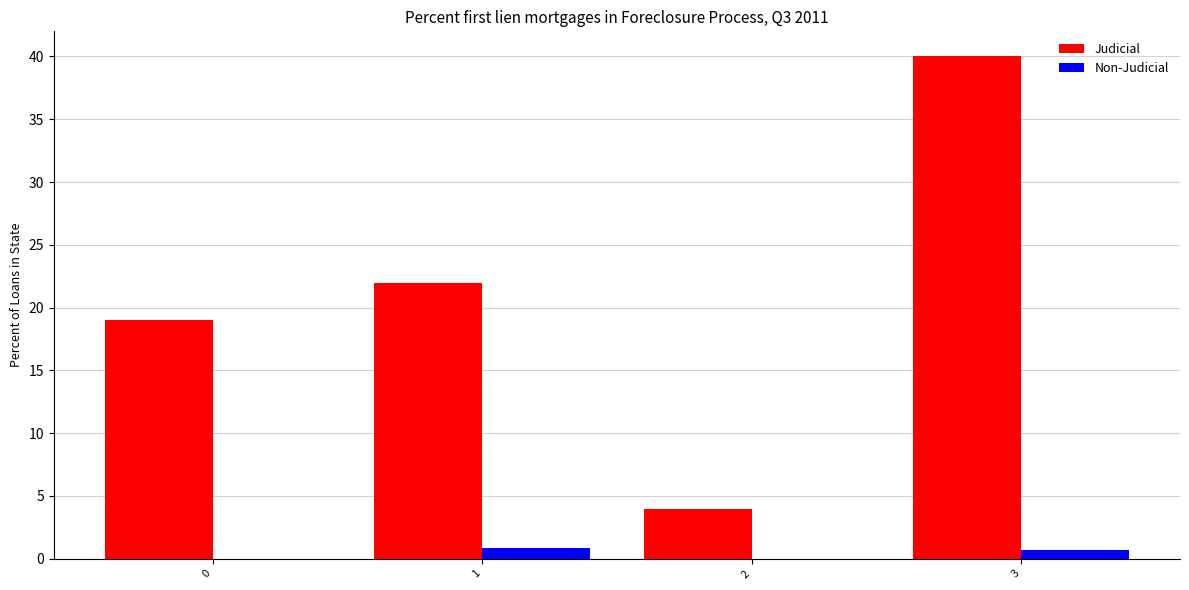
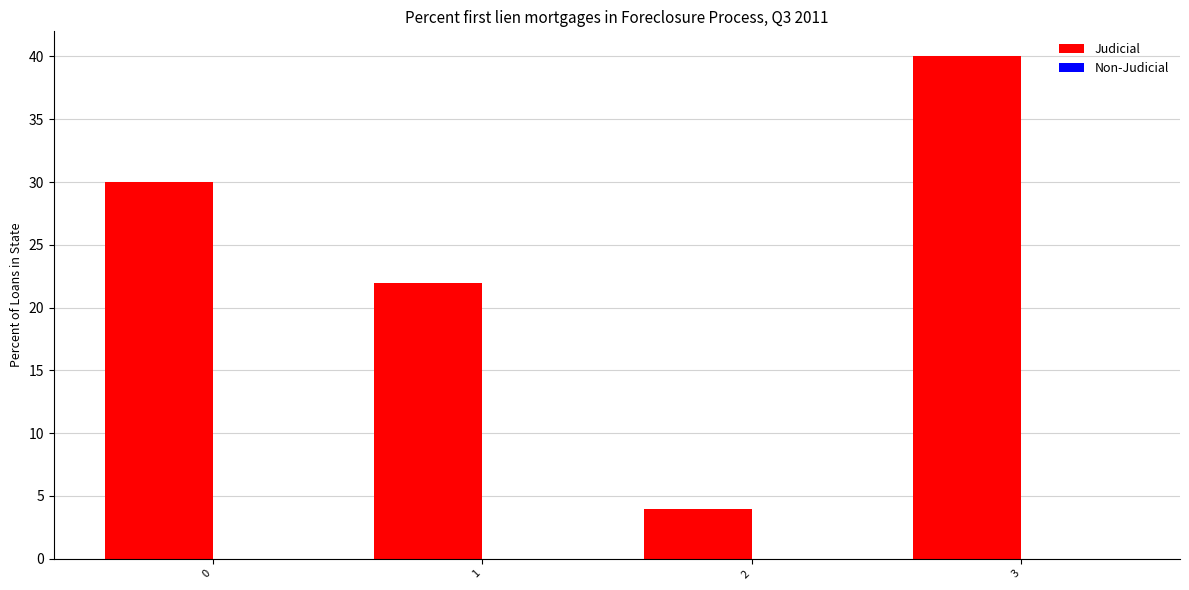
Judicial, 0: 19 -> 30
Non-Judicial, 1: 0.9 -> 0.0
Non-Judicial, 3: 0.7 -> 0.0
